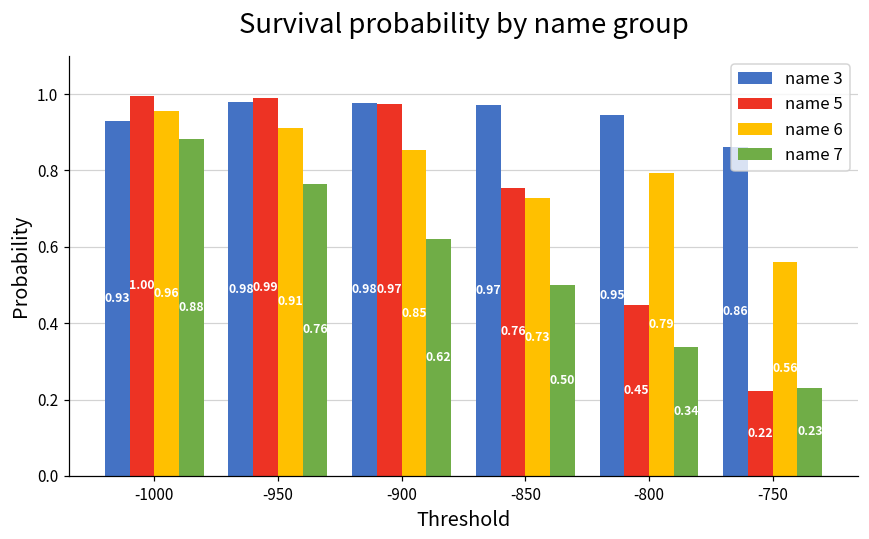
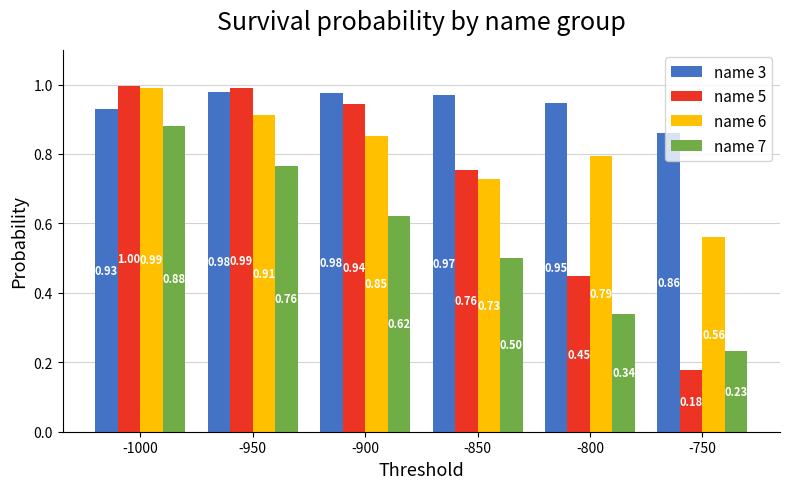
name 6, -1000: 0.96 -> 0.99
name 5, -900: 0.97 -> 0.94
name 5, -750: 0.22 -> 0.18
